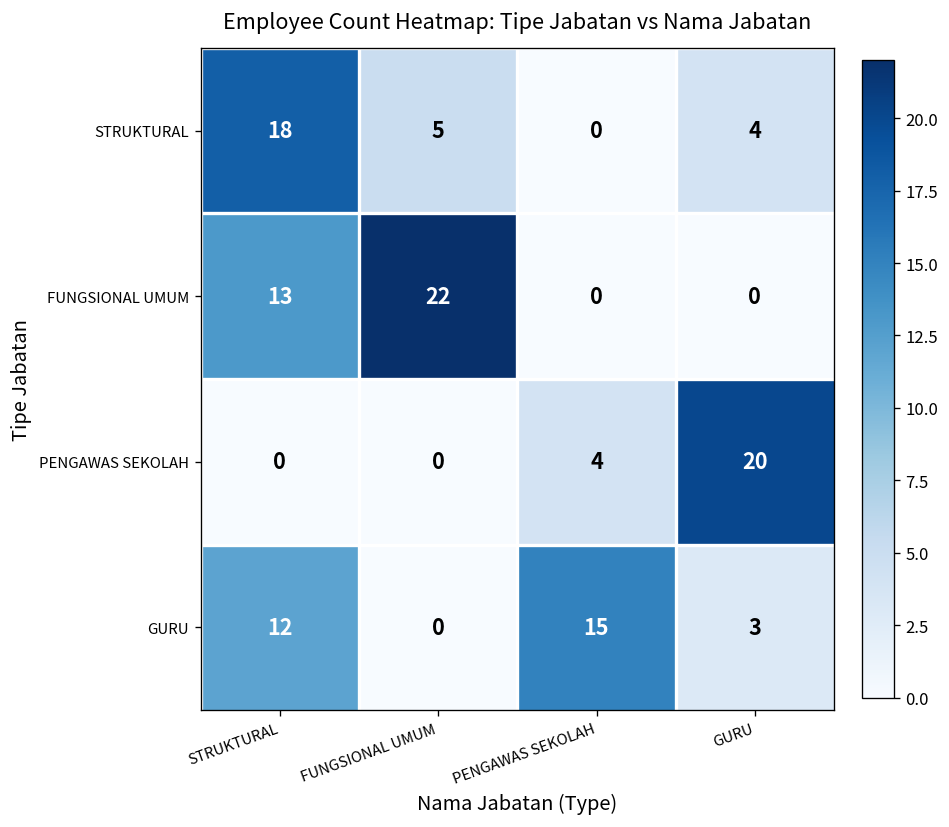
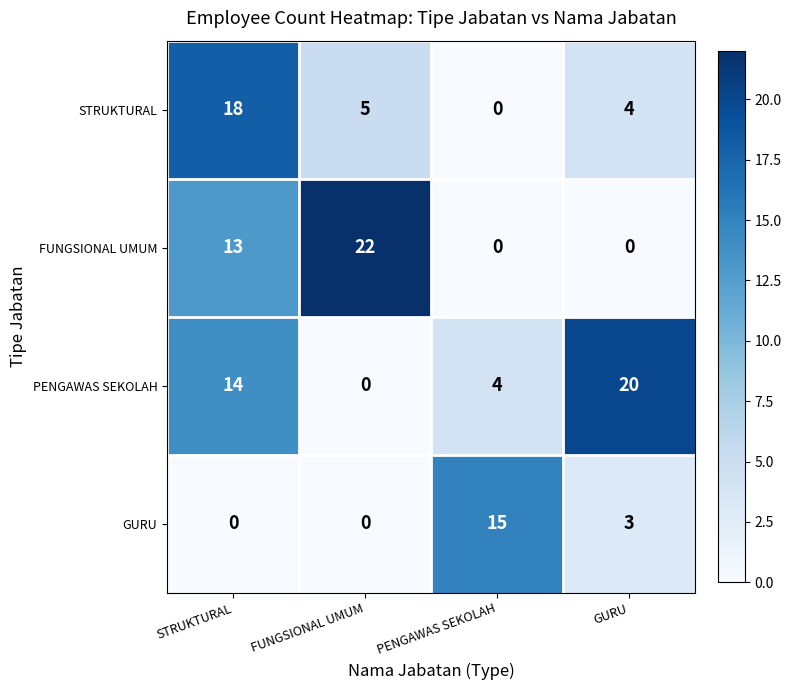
PENGAWAS SEKOLAH, STRUKTURAL: 0 -> 14
GURU, STRUKTURAL: 12 -> 0
